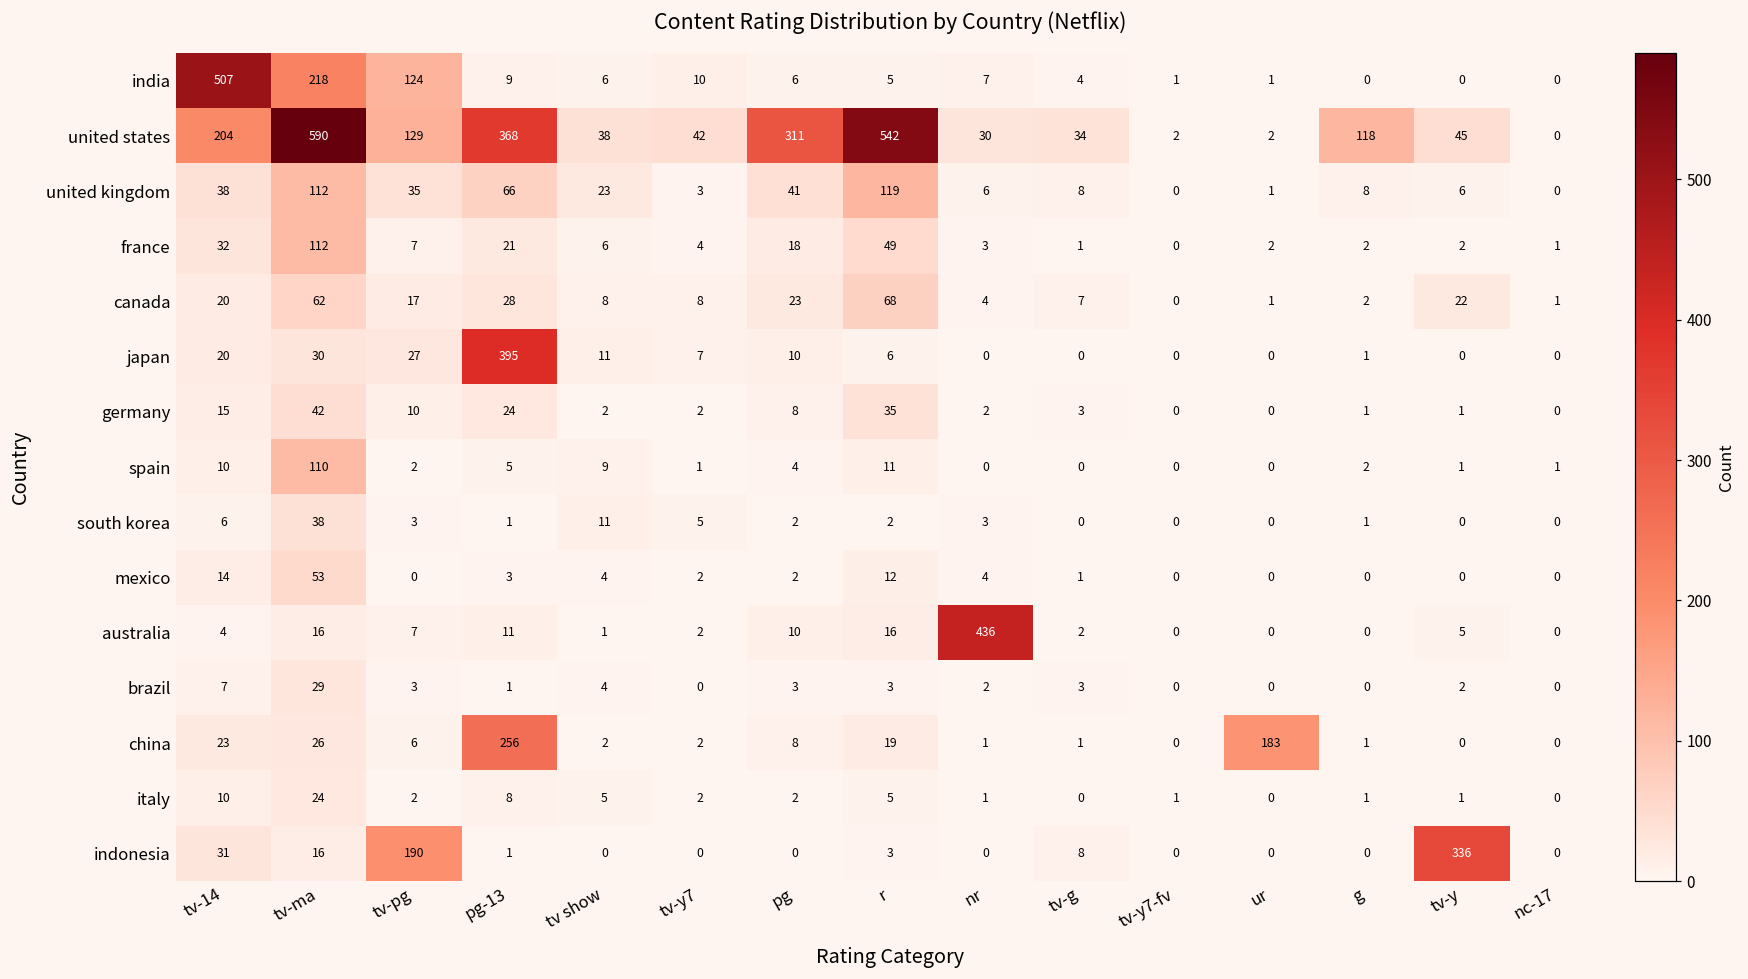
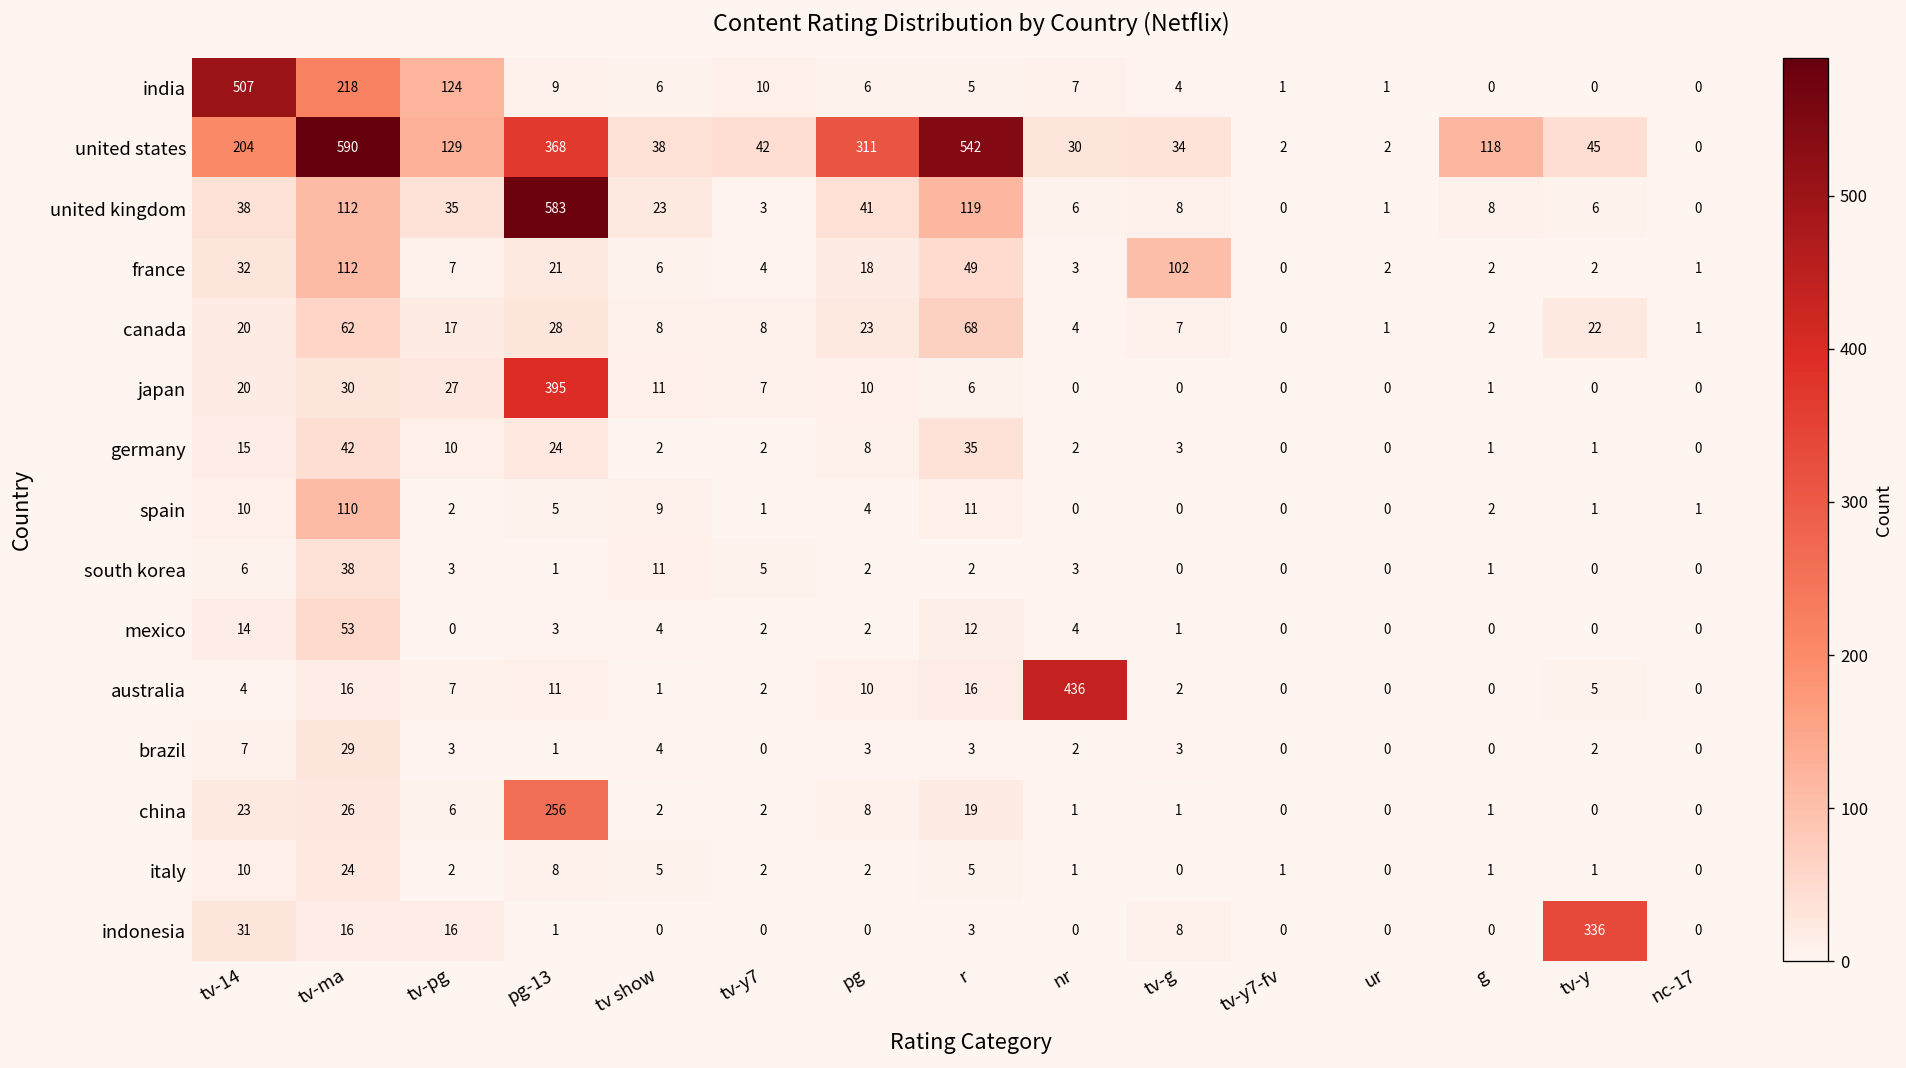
united kingdom, pg-13: 66 -> 583
france, tv-g: 1 -> 102
china, ur: 183 -> 0
indonesia, tv-pg: 190 -> 16
